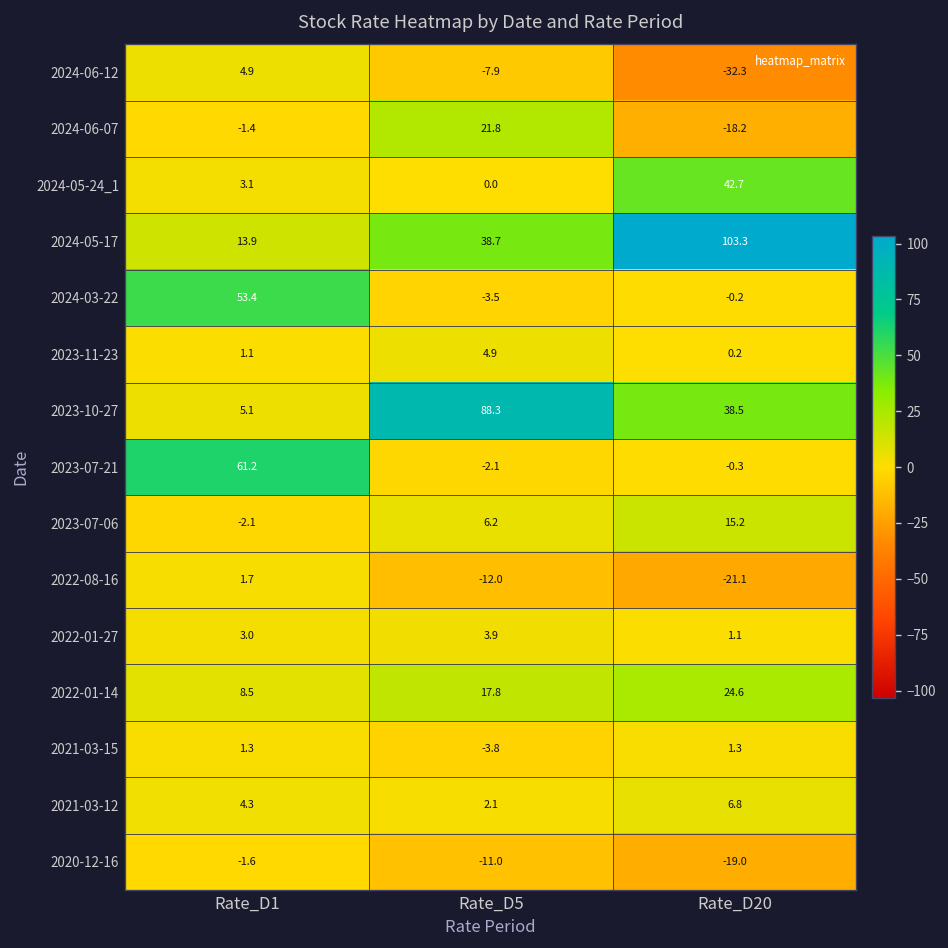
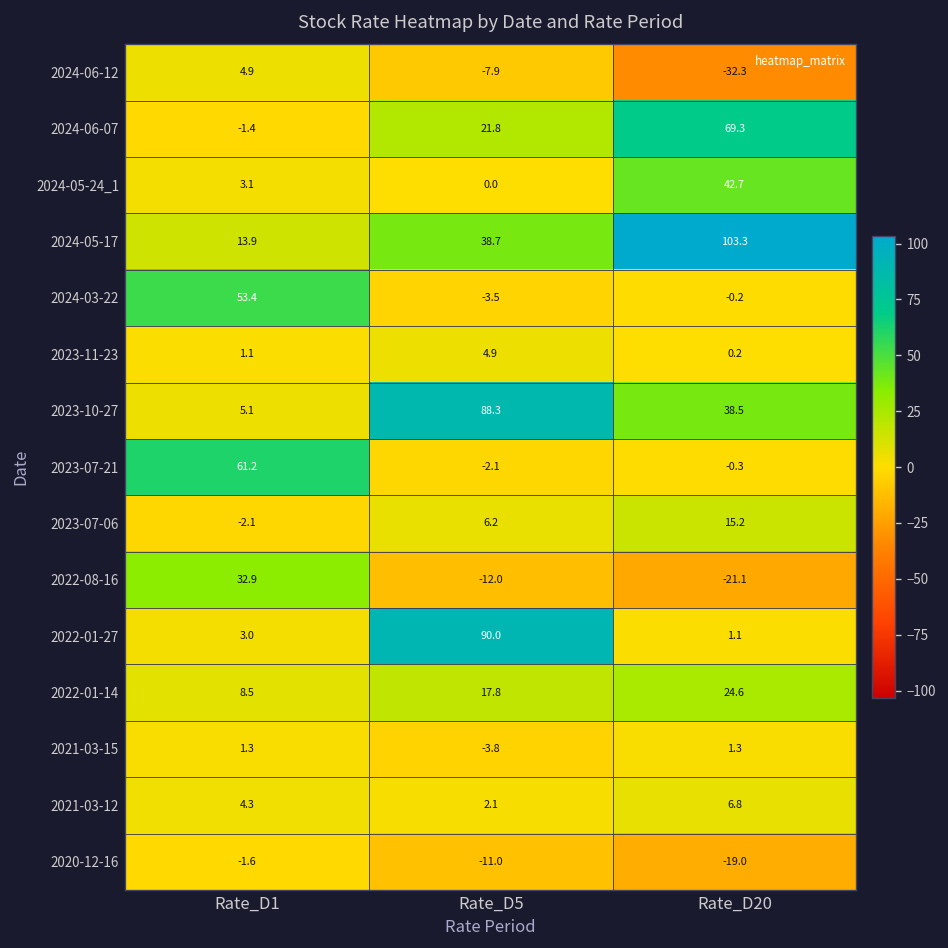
2024-06-07, Rate_D20: -18.2 -> 69.3
2022-08-16, Rate_D1: 1.7 -> 32.9
2022-01-27, Rate_D5: 3.9 -> 90.0
